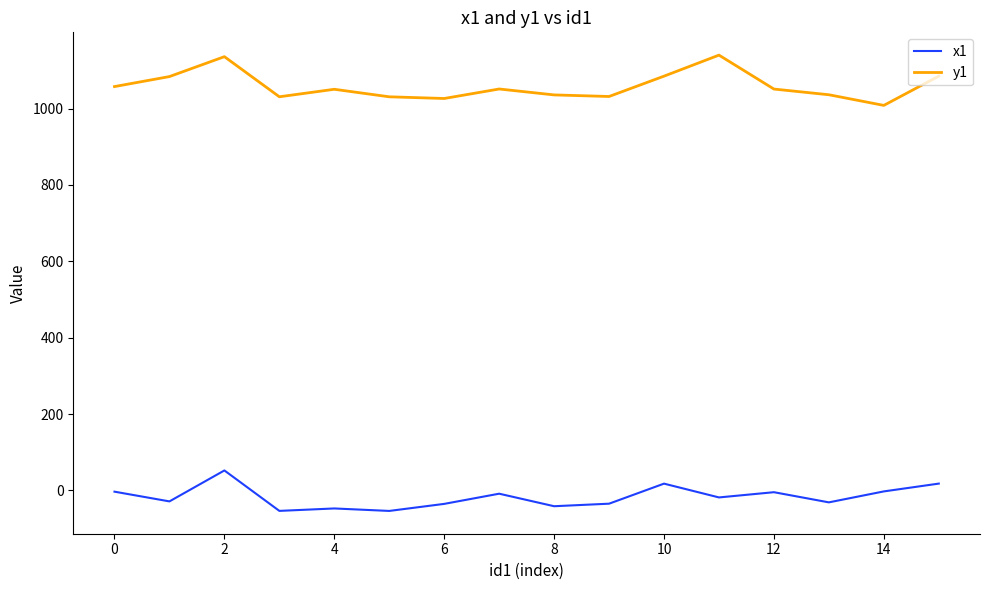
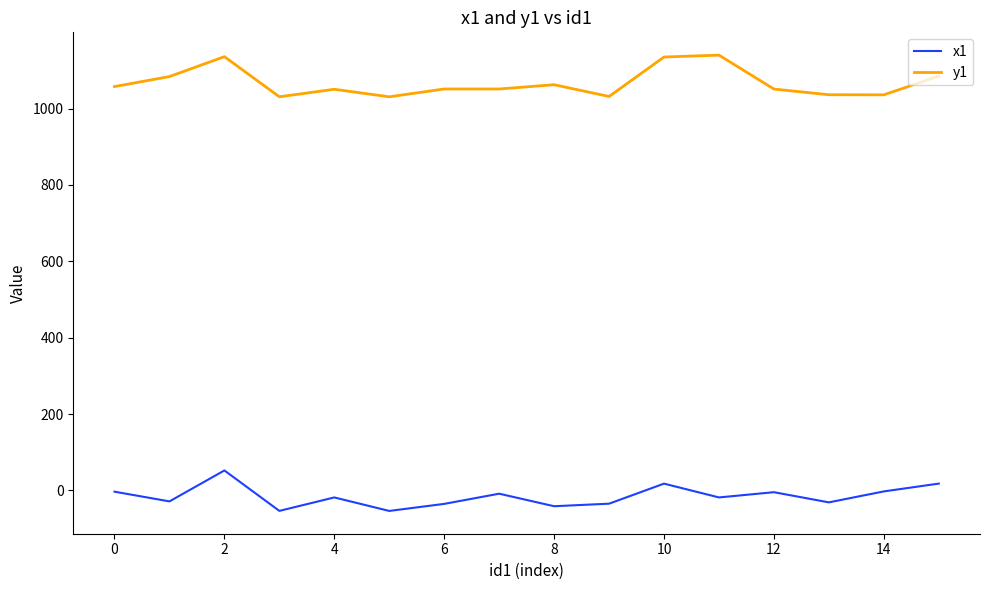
x1, 4: -50 -> -20
y1, 6: 1030 -> 1050
y1, 8: 1040 -> 1060
y1, 10: 1080 -> 1140
y1, 14: 1010 -> 1040
